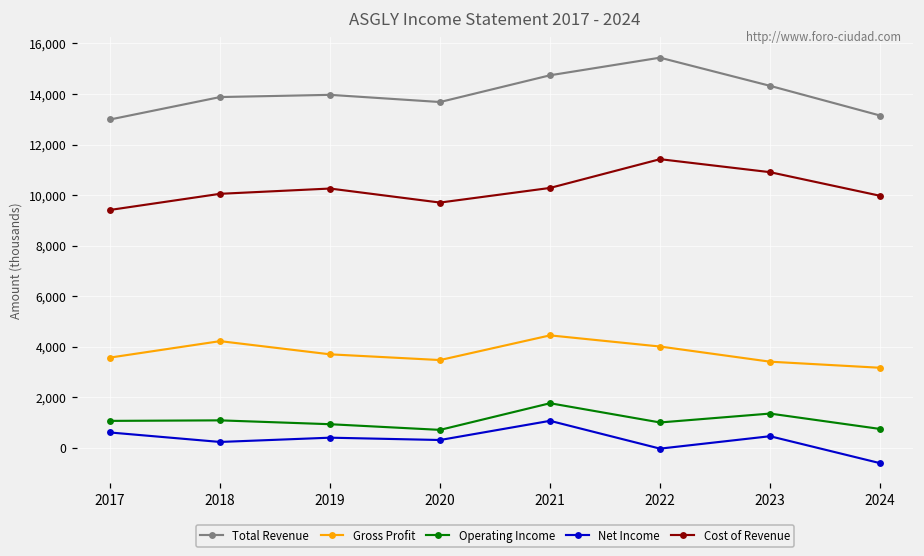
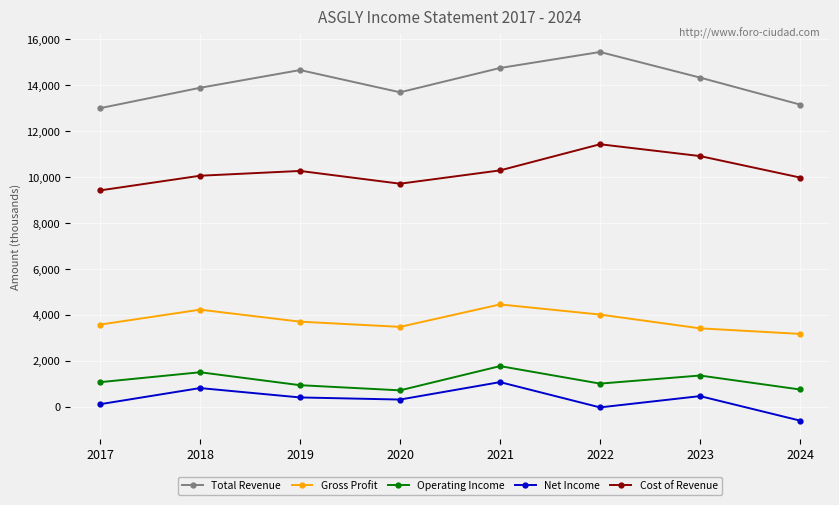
Net Income, 2017: 600 -> 100
Operating Income, 2018: 1,100 -> 1,500
Net Income, 2018: 200 -> 800
Total Revenue, 2019: 14,000 -> 14,700
